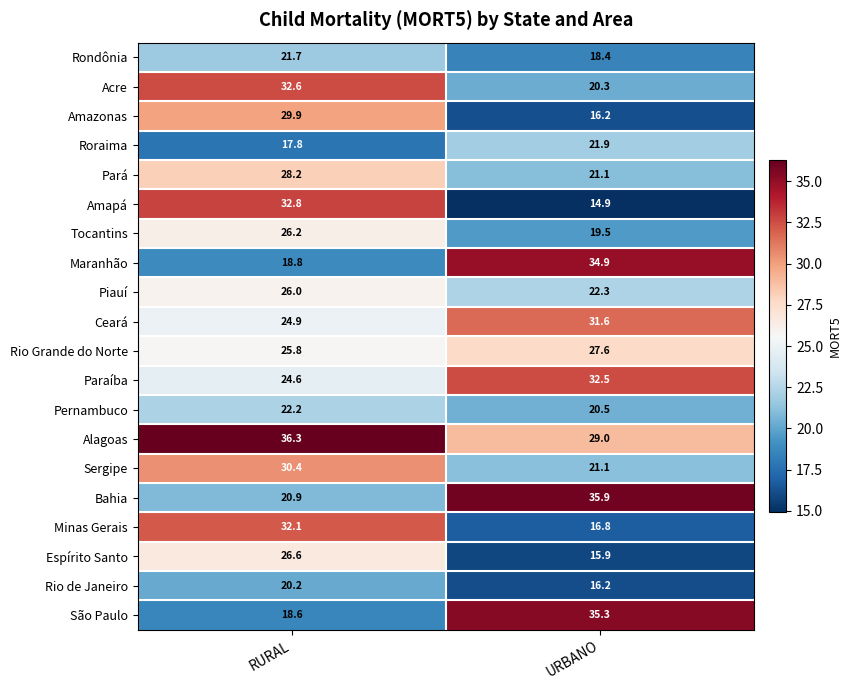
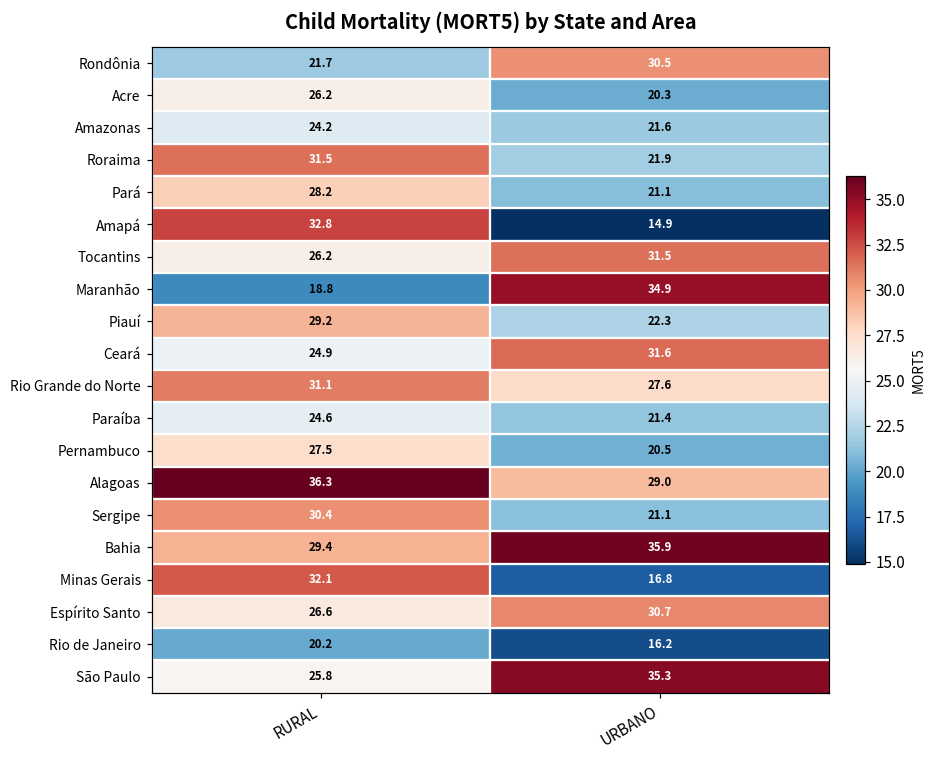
Rondônia, URBANO: 18.4 -> 30.5
Acre, RURAL: 32.6 -> 26.2
Amazonas, RURAL: 29.9 -> 24.2
Amazonas, URBANO: 16.2 -> 21.6
Roraima, RURAL: 17.8 -> 31.5
Tocantins, URBANO: 19.5 -> 31.5
Piauí, RURAL: 26.0 -> 29.2
Rio Grande do Norte, RURAL: 25.8 -> 31.1
Paraíba, URBANO: 32.5 -> 21.4
Pernambuco, RURAL: 22.2 -> 27.5
Bahia, RURAL: 20.9 -> 29.4
Espírito Santo, URBANO: 15.9 -> 30.7
São Paulo, RURAL: 18.6 -> 25.8
